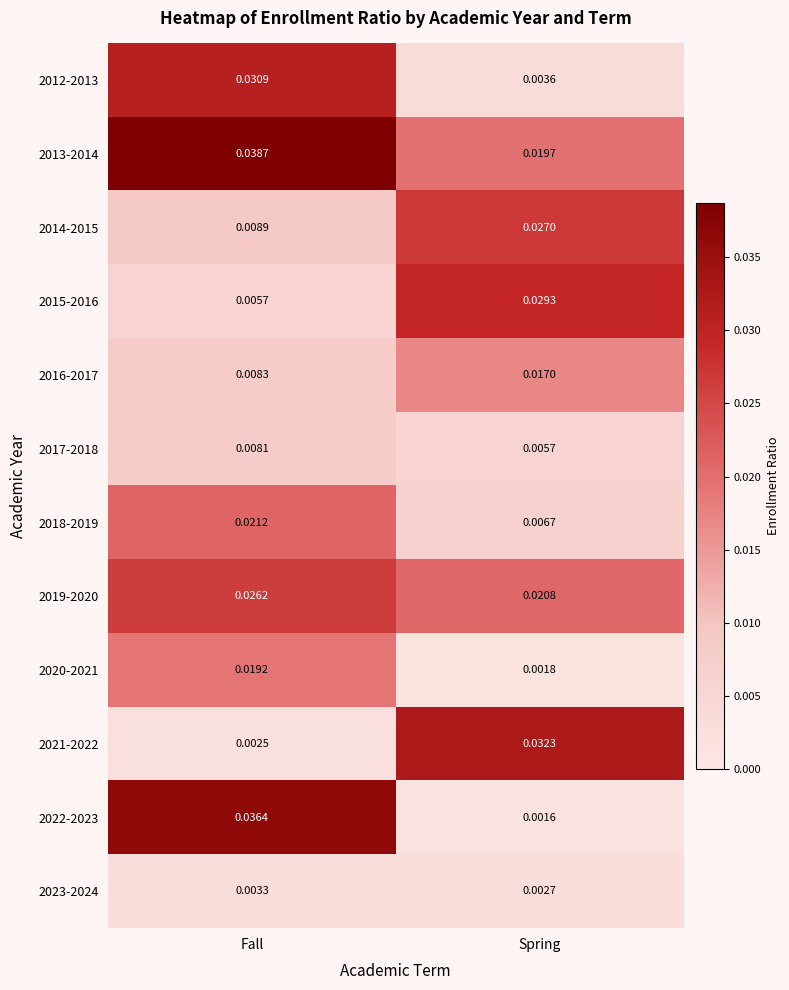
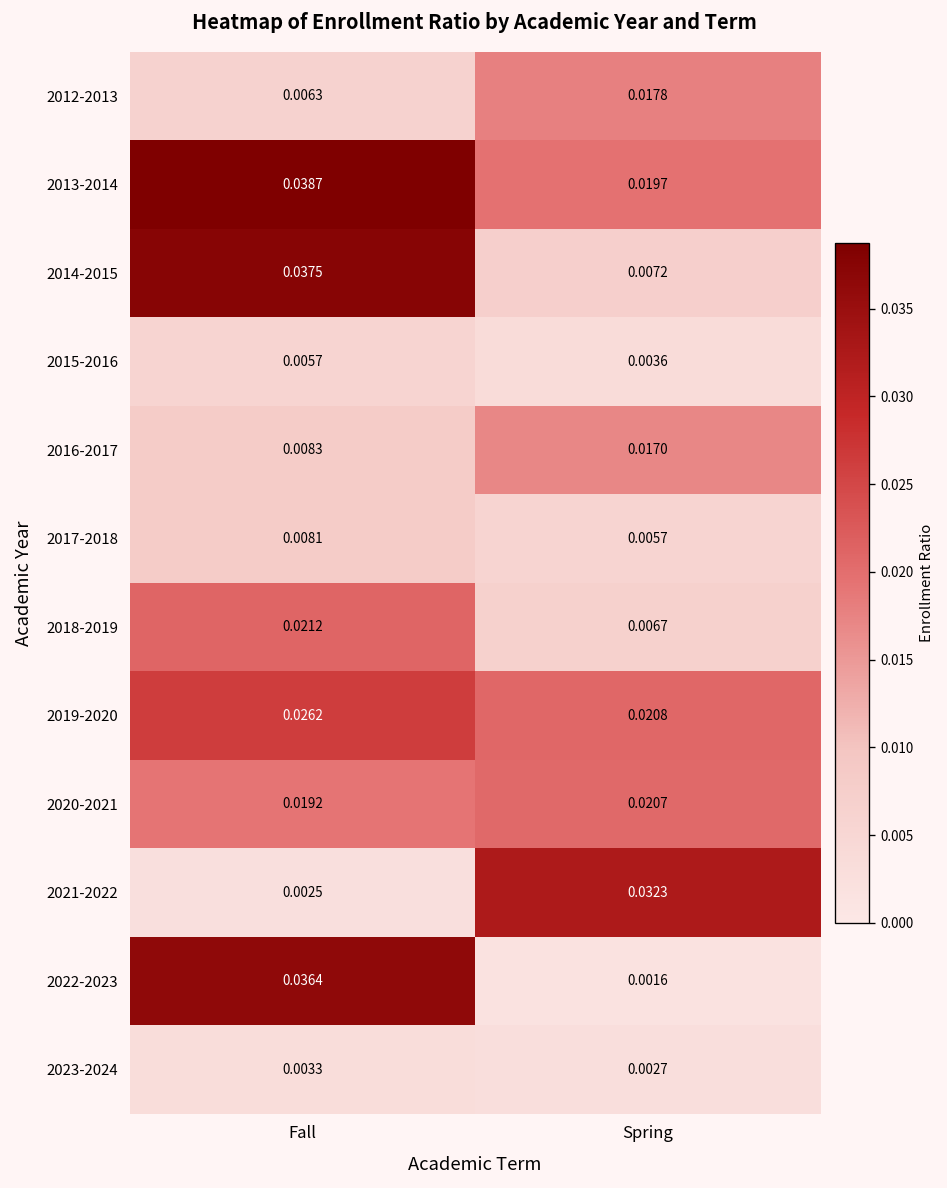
2012-2013, Fall: 0.0309 -> 0.0063
2012-2013, Spring: 0.0036 -> 0.0178
2014-2015, Fall: 0.0089 -> 0.0375
2014-2015, Spring: 0.0270 -> 0.0072
2015-2016, Spring: 0.0293 -> 0.0036
2020-2021, Spring: 0.0018 -> 0.0207
